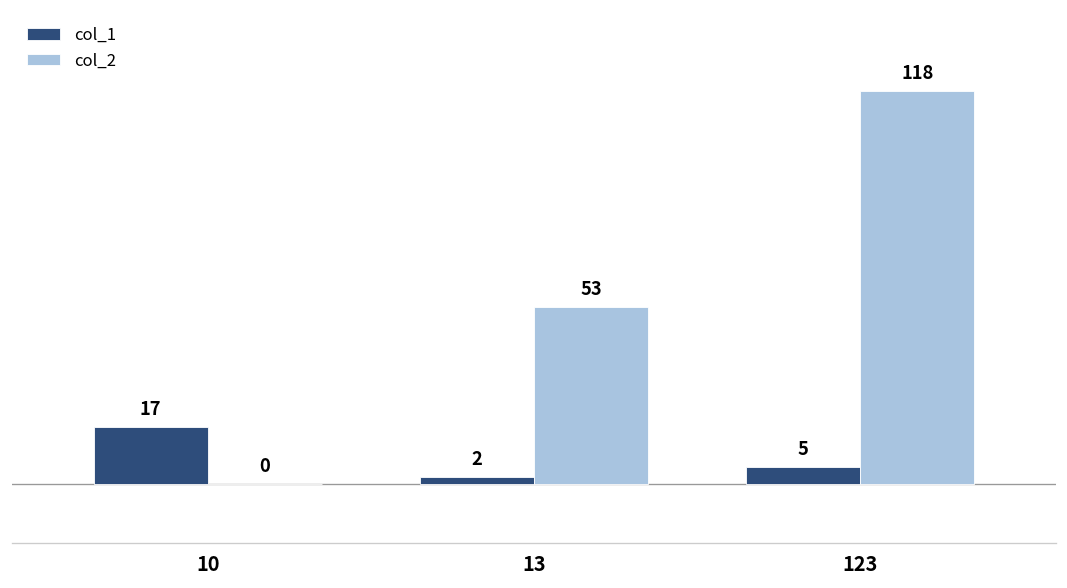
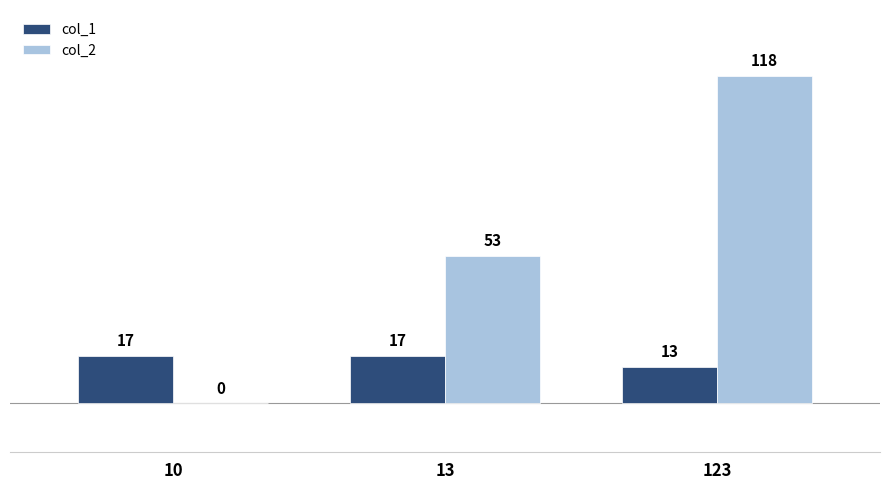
col_1, 13: 2 -> 17
col_1, 123: 5 -> 13
